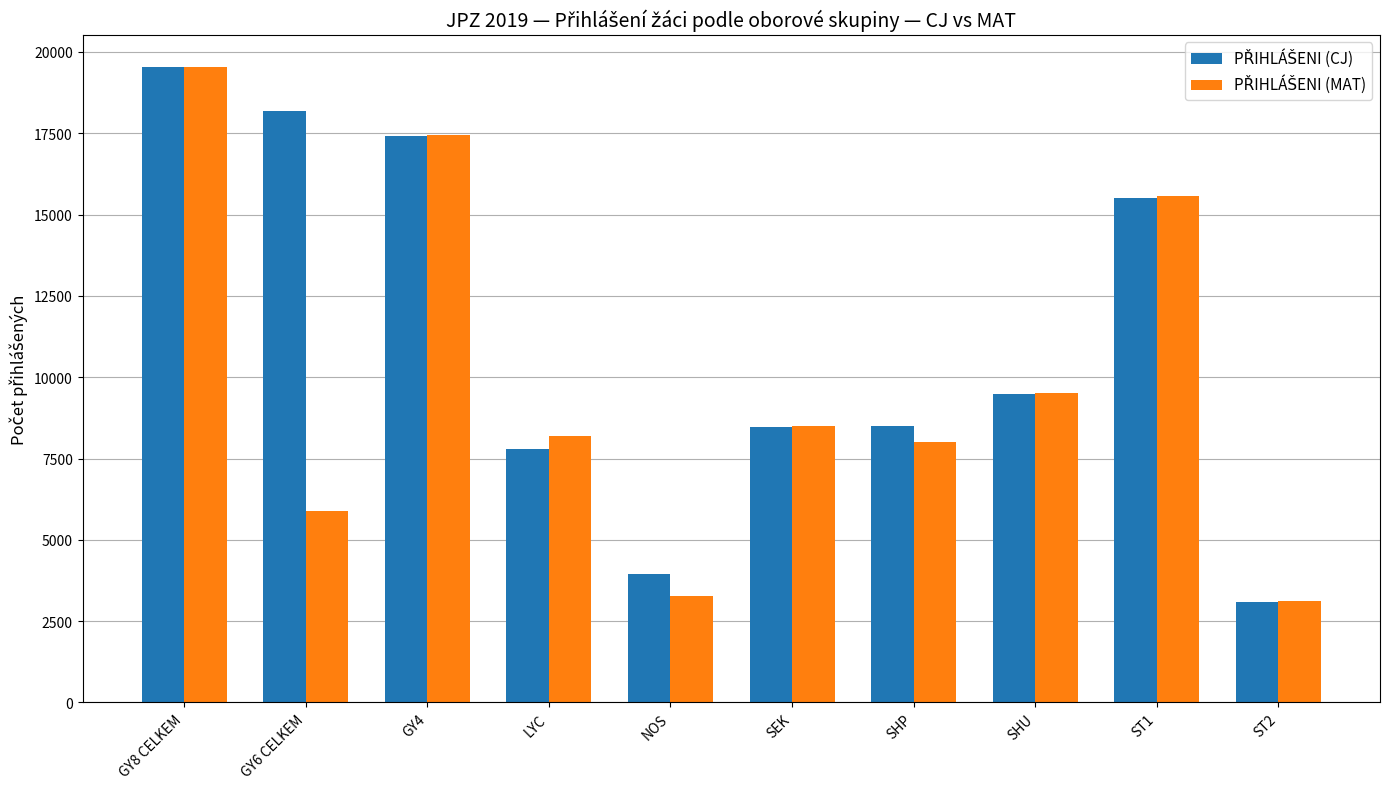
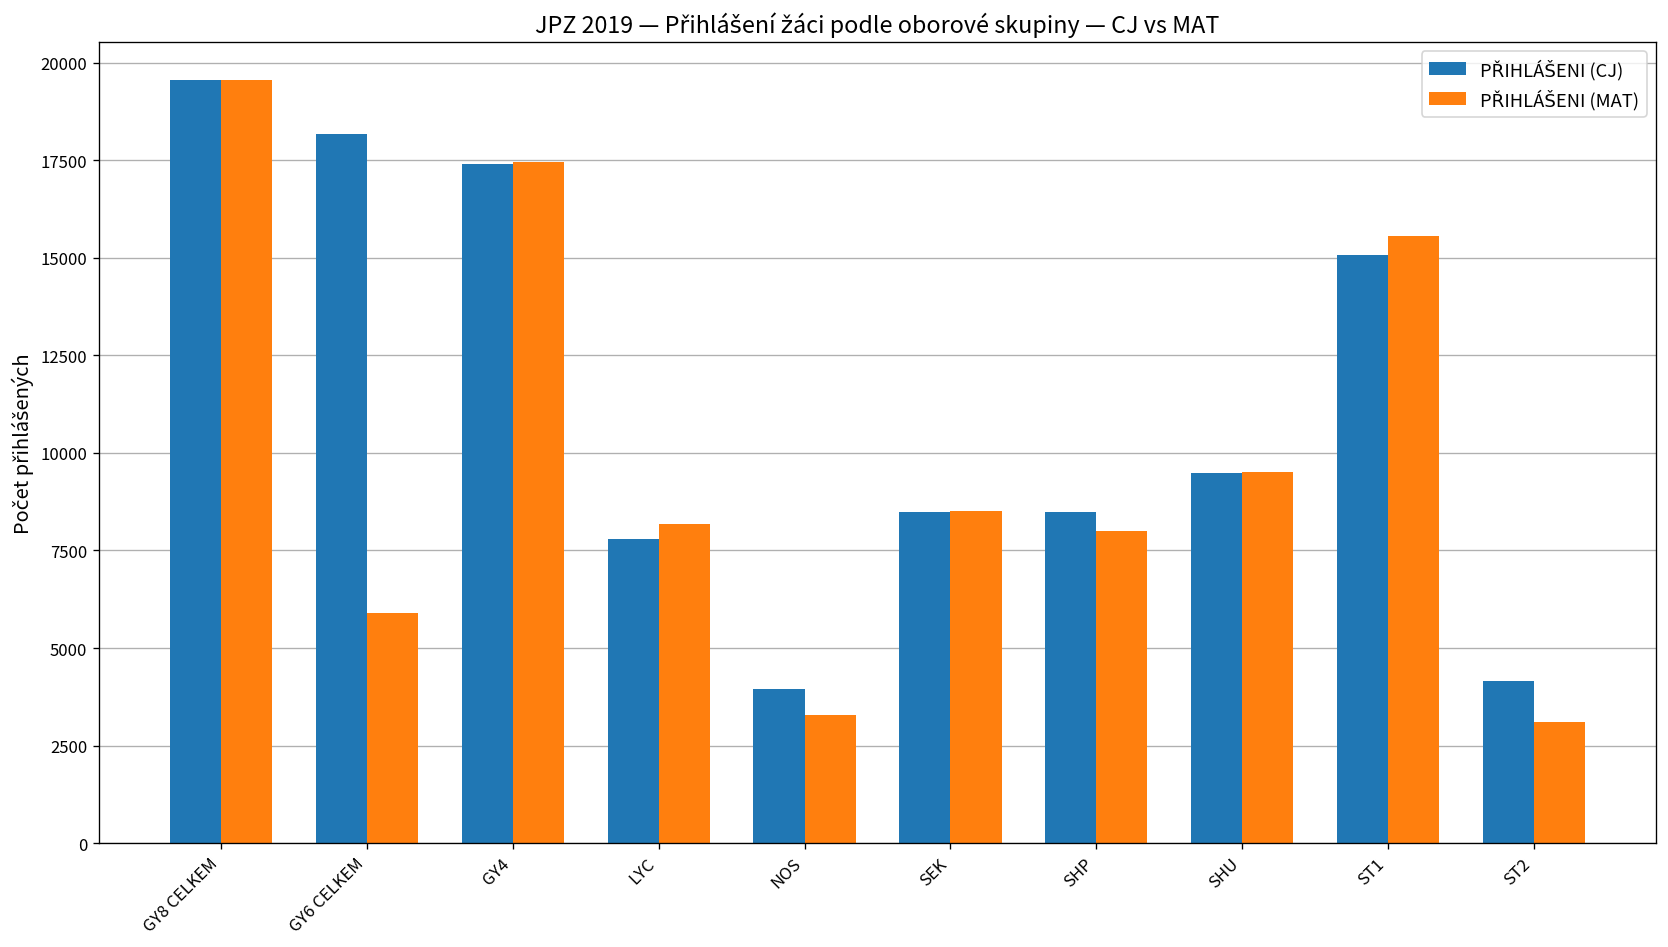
PŘIHLÁŠENI (CJ), ST1: 15500 -> 15100
PŘIHLÁŠENI (CJ), ST2: 3100 -> 4200
